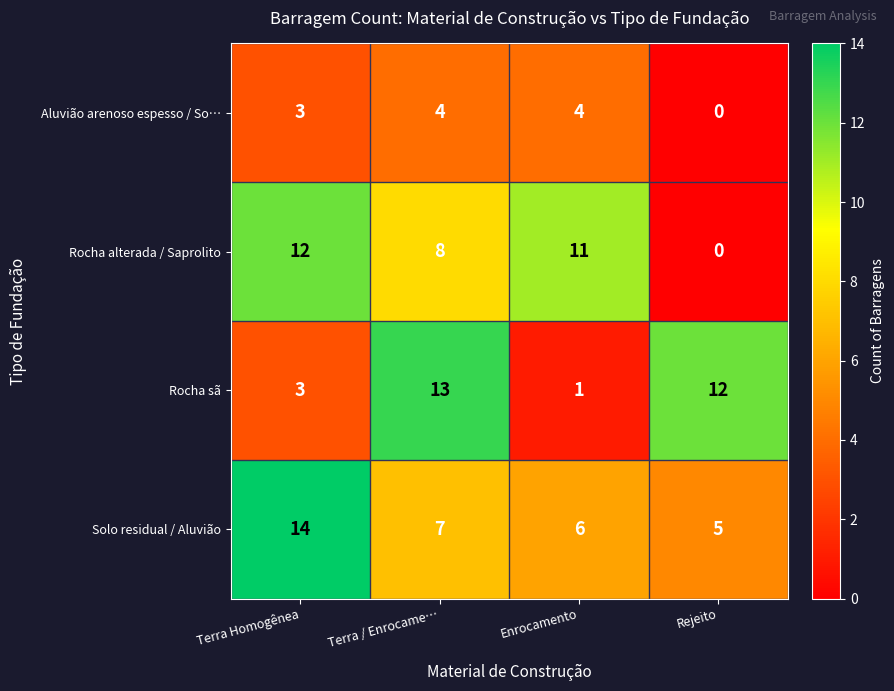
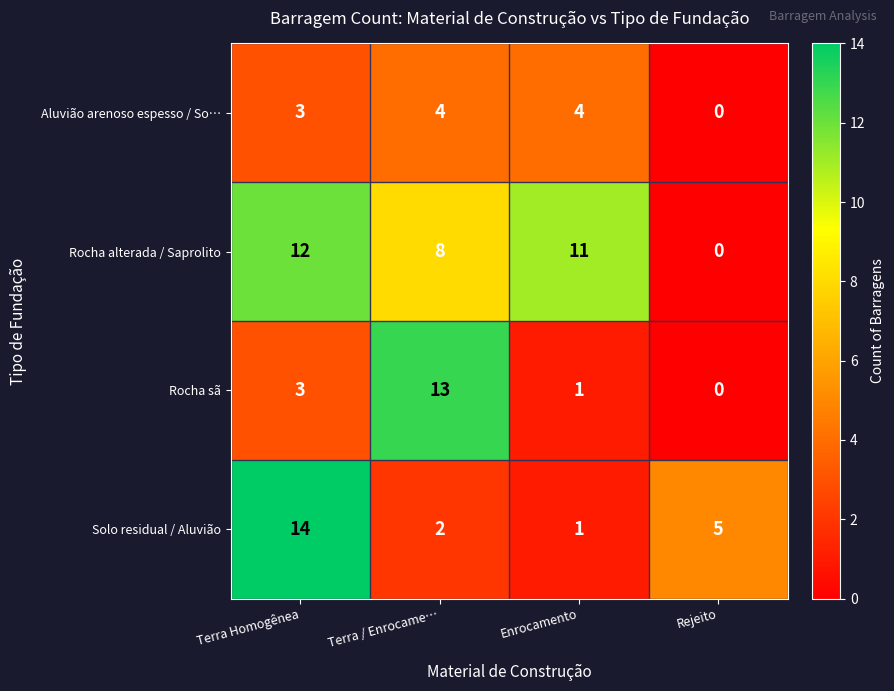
Rocha sã, Rejeito: 12 -> 0
Solo residual / Aluvião, Terra / Enrocame…: 7 -> 2
Solo residual / Aluvião, Enrocamento: 6 -> 1
